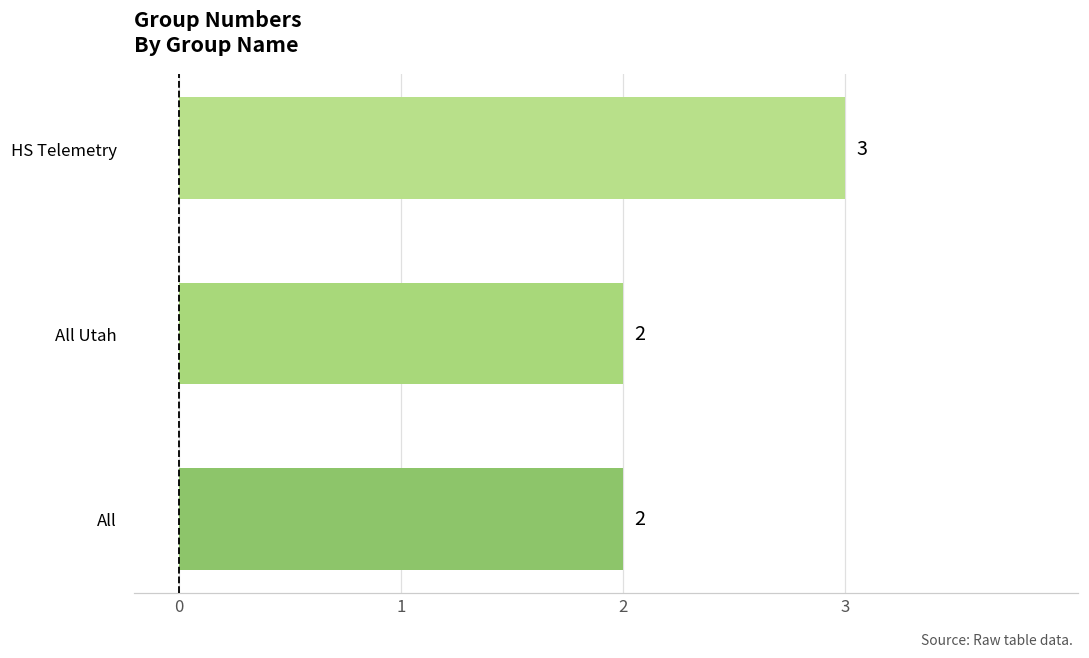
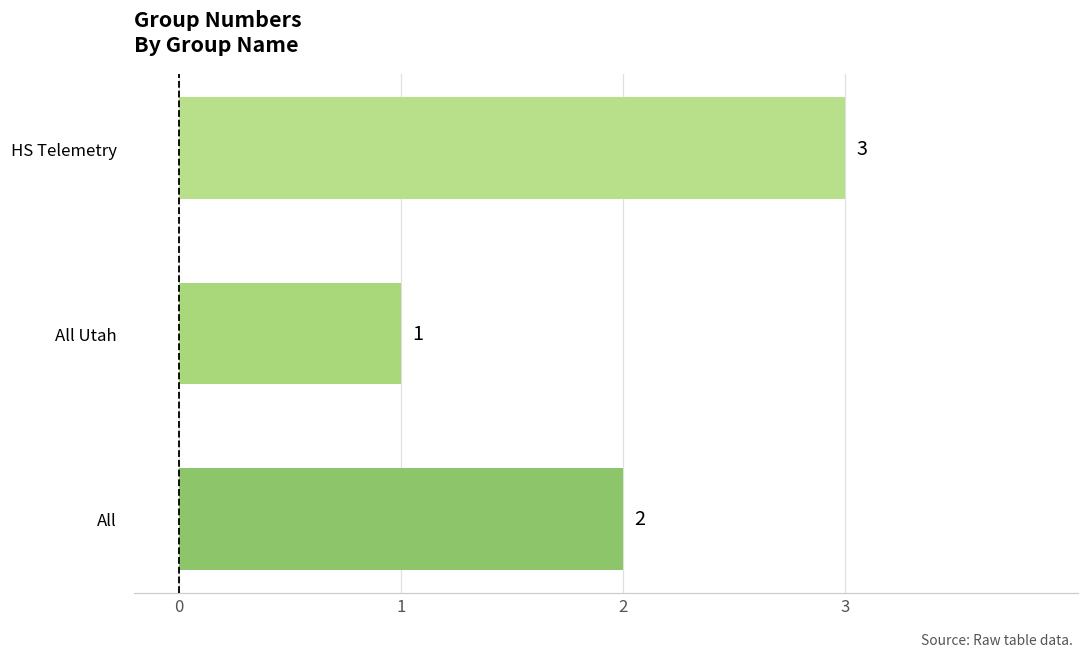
All Utah: 2 -> 1
